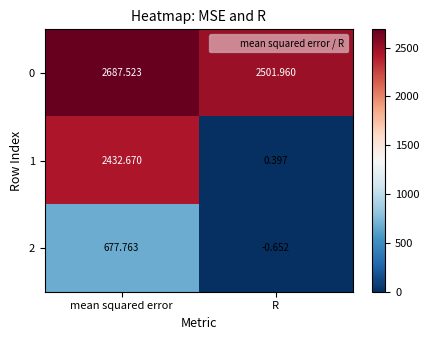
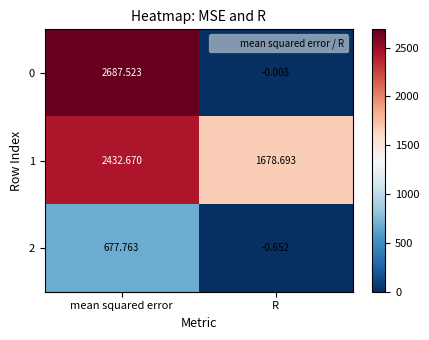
0, R: 2501.960 -> -0.008
1, R: 0.397 -> 1678.693
